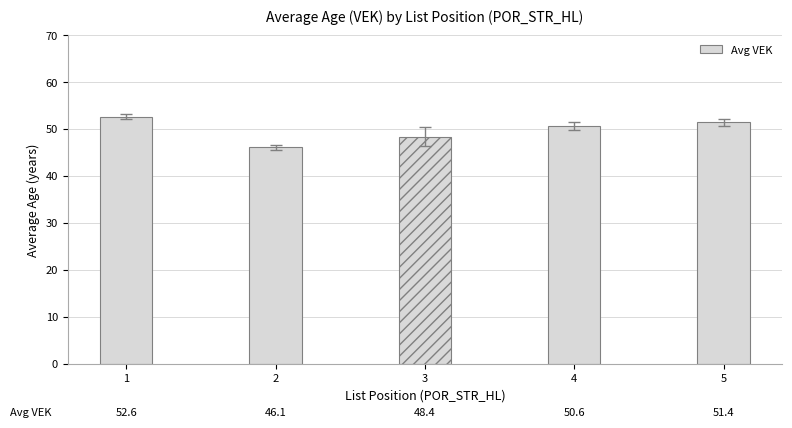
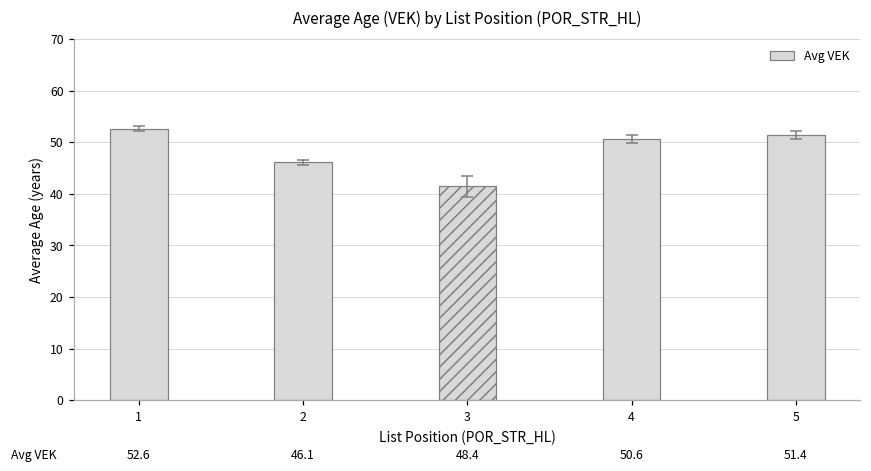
Avg VEK, 3: 48 -> 41
